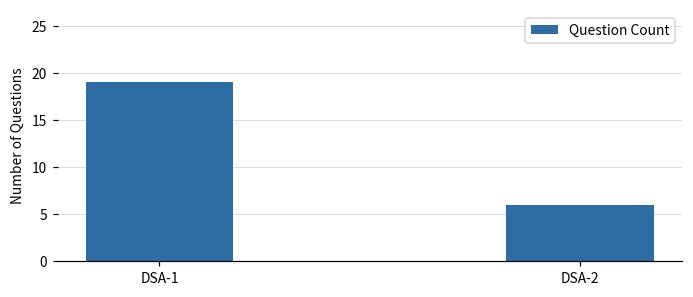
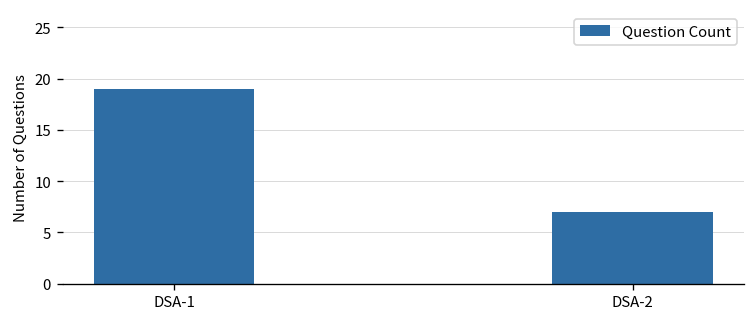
DSA-2: 6 -> 7
